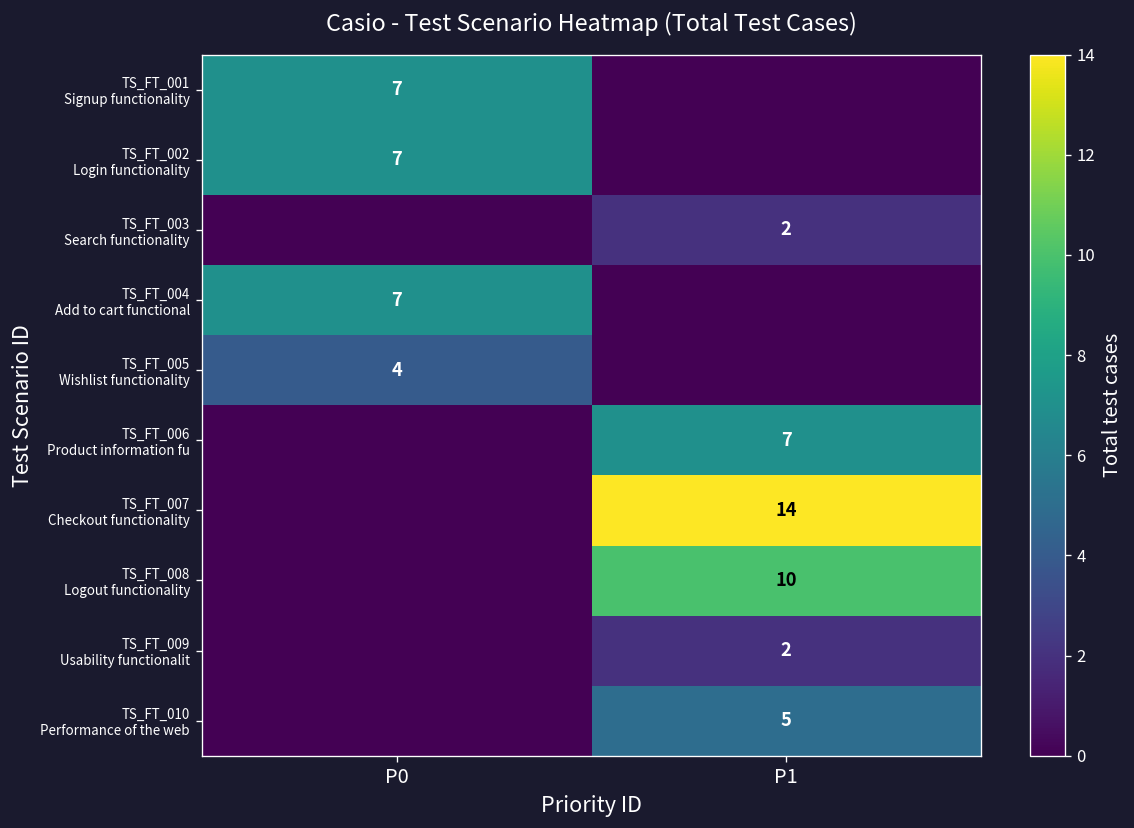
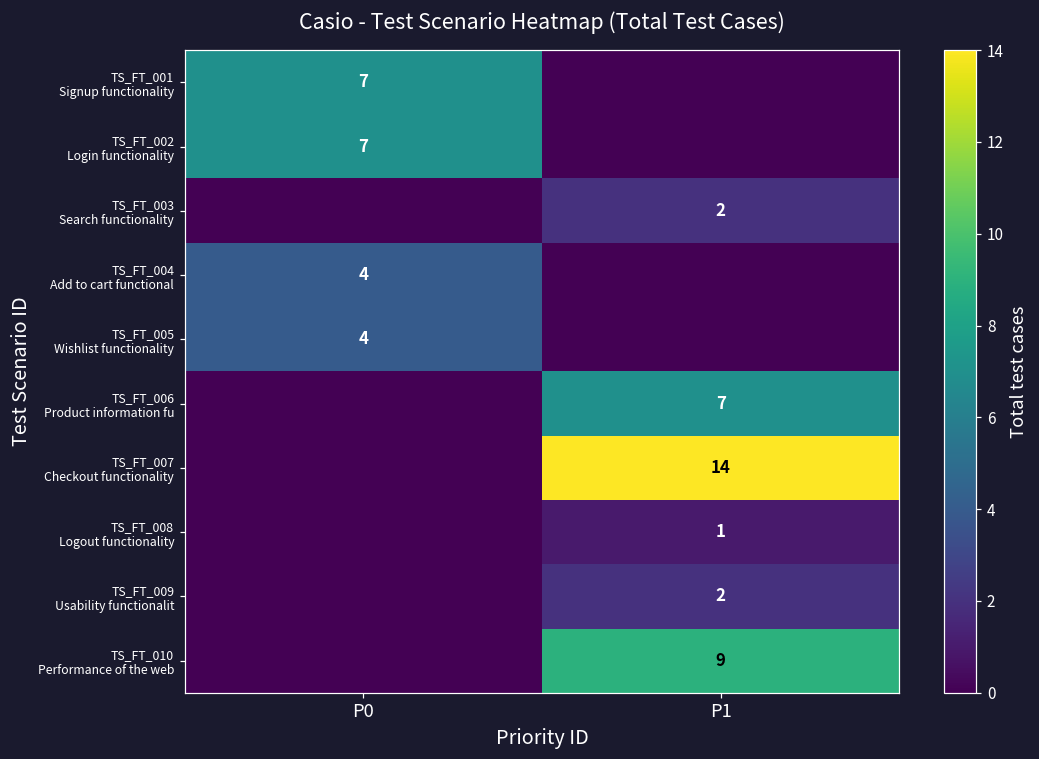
TS_FT_004 Add to cart functional, P0: 7 -> 4
TS_FT_008 Logout functionality, P1: 10 -> 1
TS_FT_010 Performance of the web, P1: 5 -> 9
